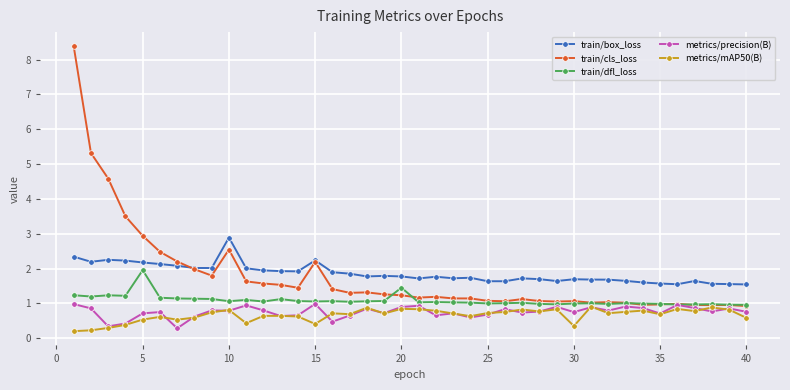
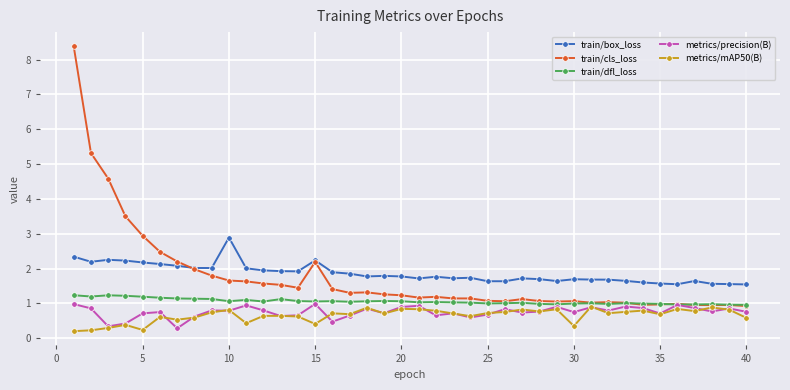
train/dfl_loss, 5: 2.0 -> 1.2
metrics/mAP50(B), 5: 0.5 -> 0.2
train/cls_loss, 10: 2.5 -> 1.7
train/dfl_loss, 20: 1.5 -> 1.1
